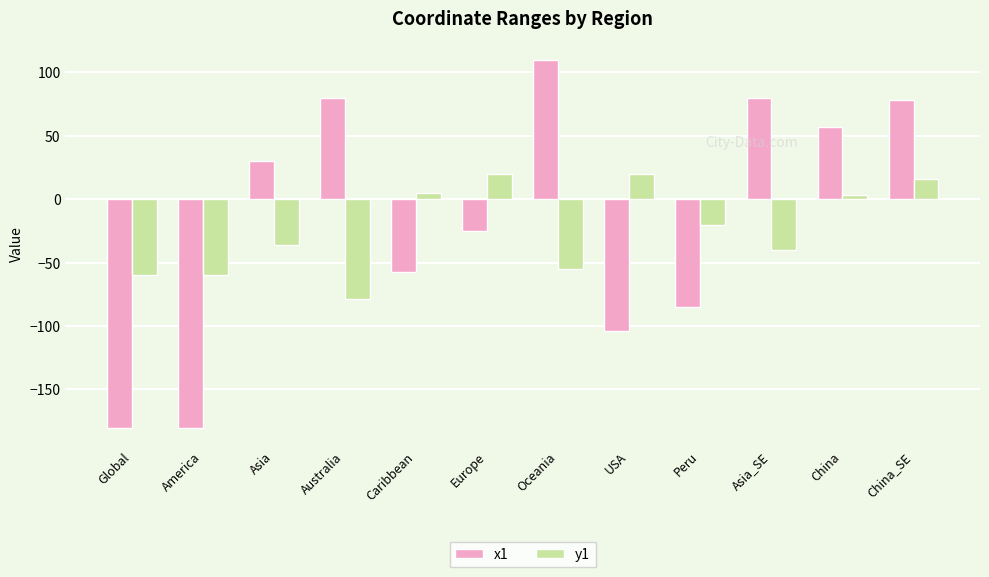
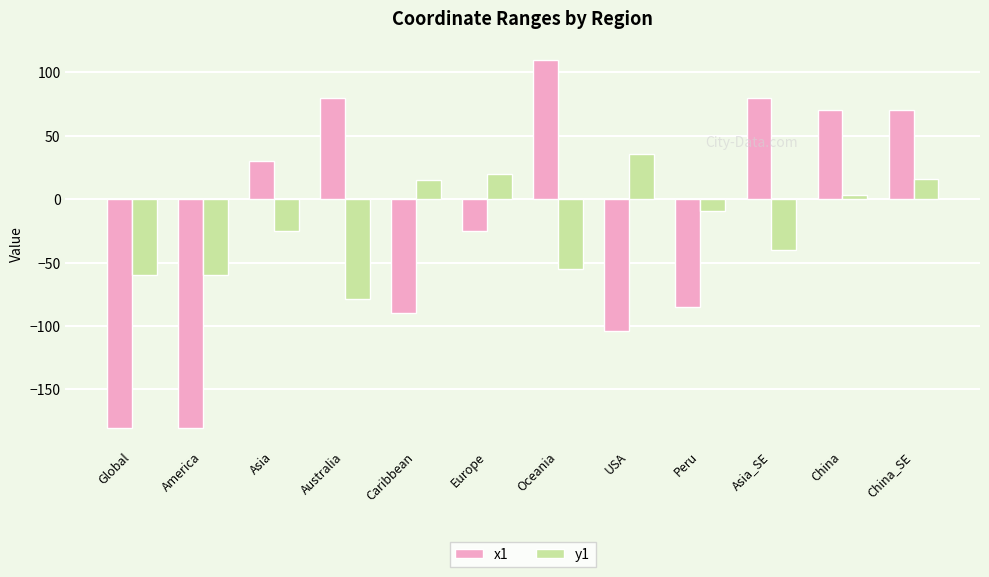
y1, Asia: -36 -> -25
x1, Caribbean: -57 -> -90
y1, Caribbean: 5 -> 15
y1, USA: 20 -> 36
y1, Peru: -20 -> -9
x1, China: 57 -> 70
x1, China_SE: 78 -> 70
